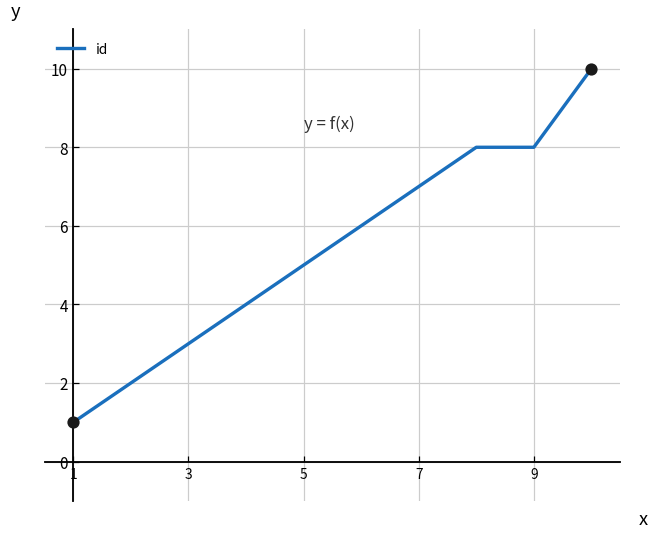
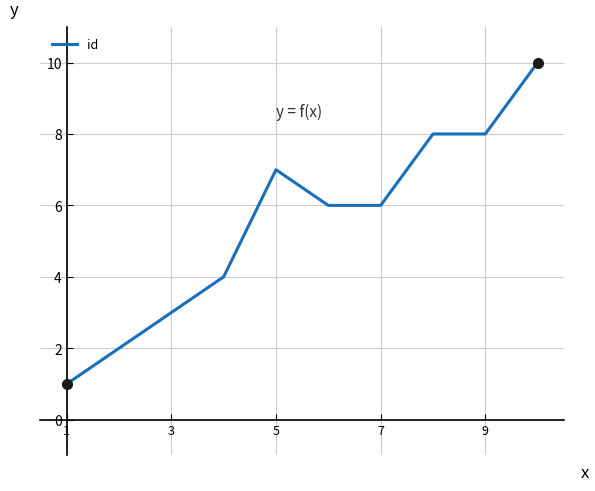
id, 5: 5 -> 7
id, 7: 7 -> 6
